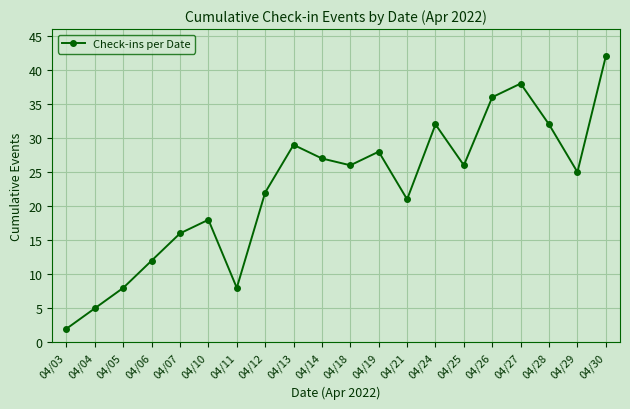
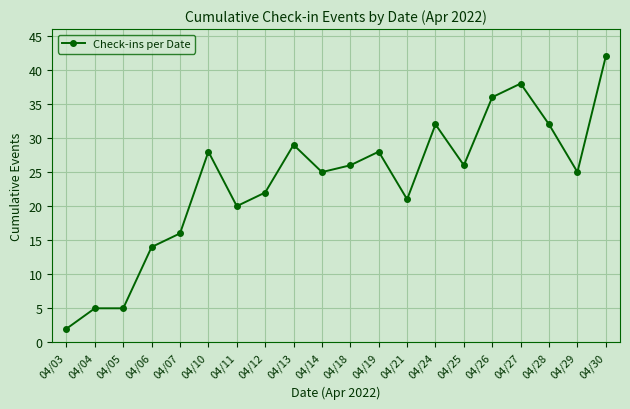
04/05: 8 -> 5
04/06: 12 -> 14
04/10: 18 -> 28
04/11: 8 -> 20
04/14: 27 -> 25
